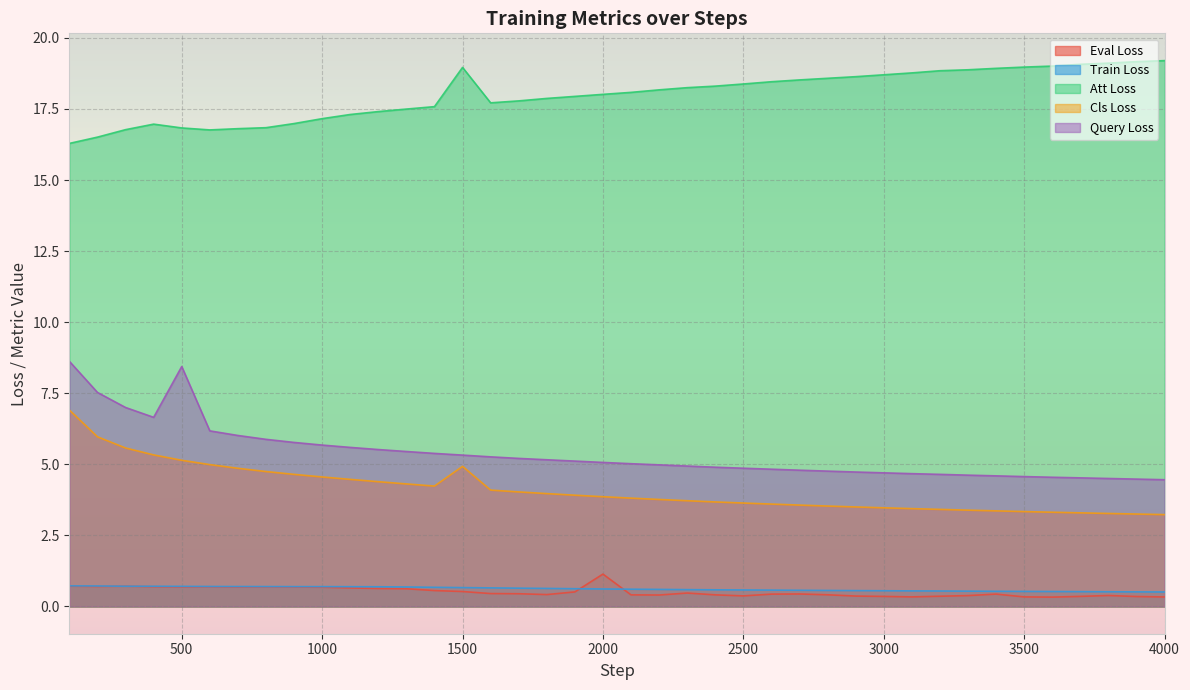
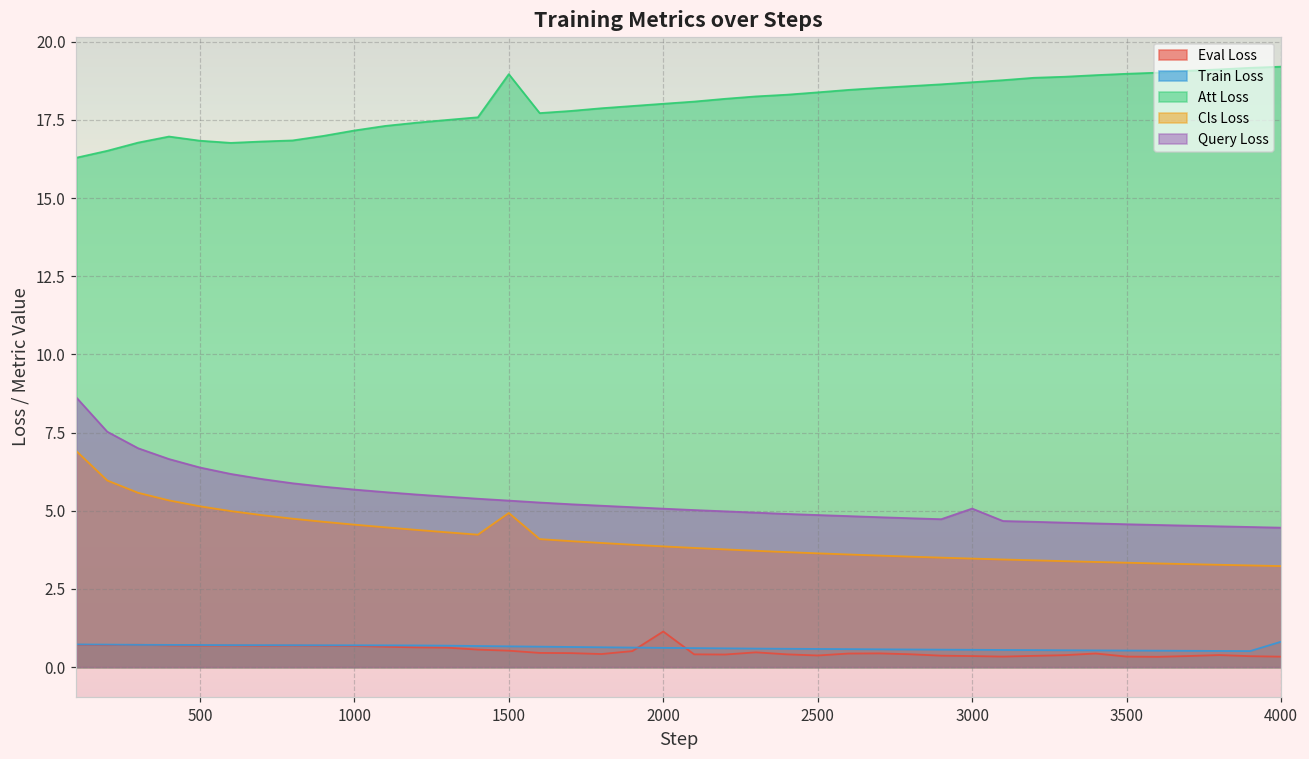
Query Loss, 500: 8.4 -> 6.4
Query Loss, 3000: 4.7 -> 5.1
Train Loss, 4000: 0.5 -> 0.8
